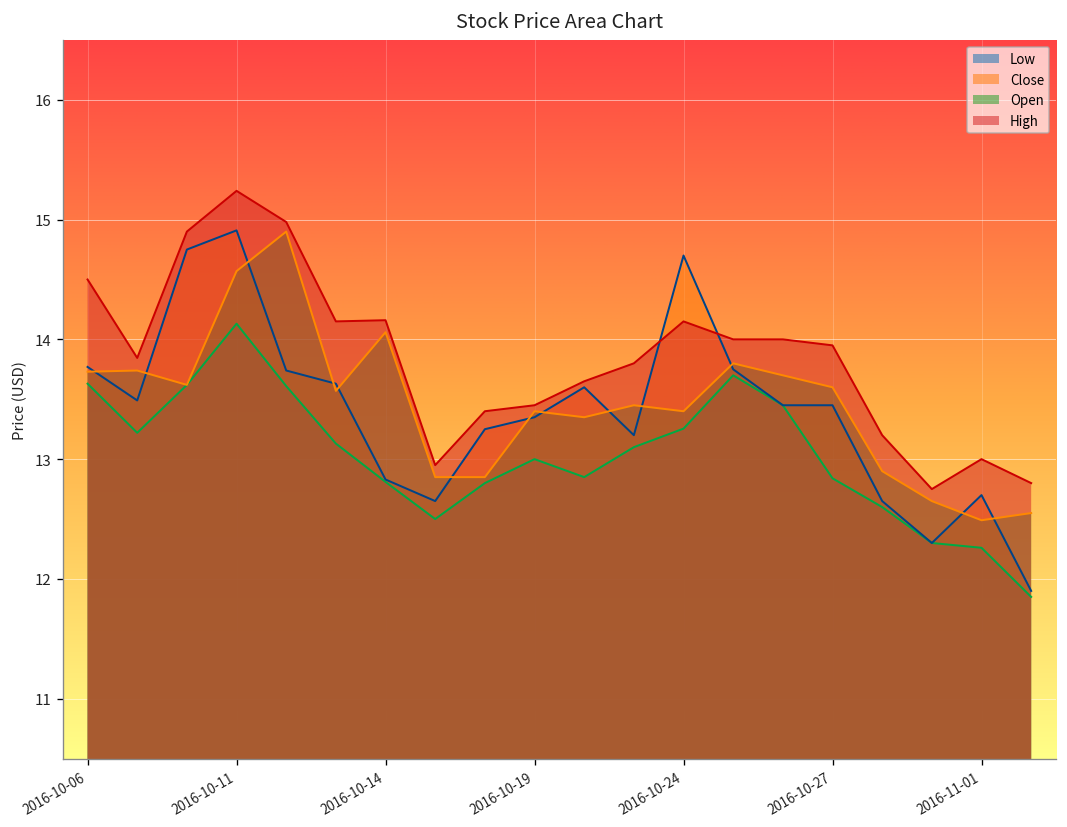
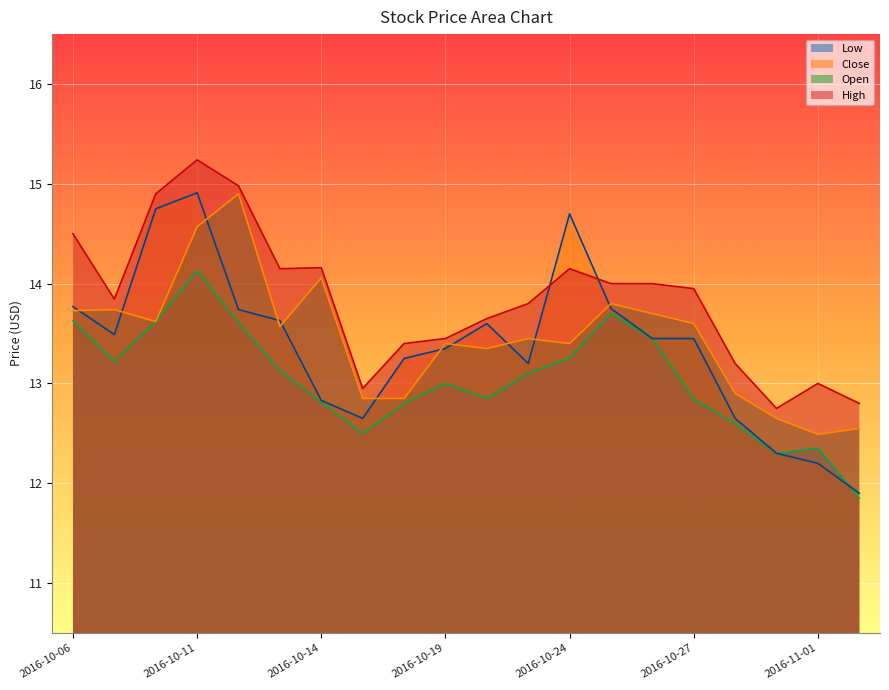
Low, 2016-11-01: 12.3 -> 12.4
Close, 2016-11-01: 12.7 -> 12.2
